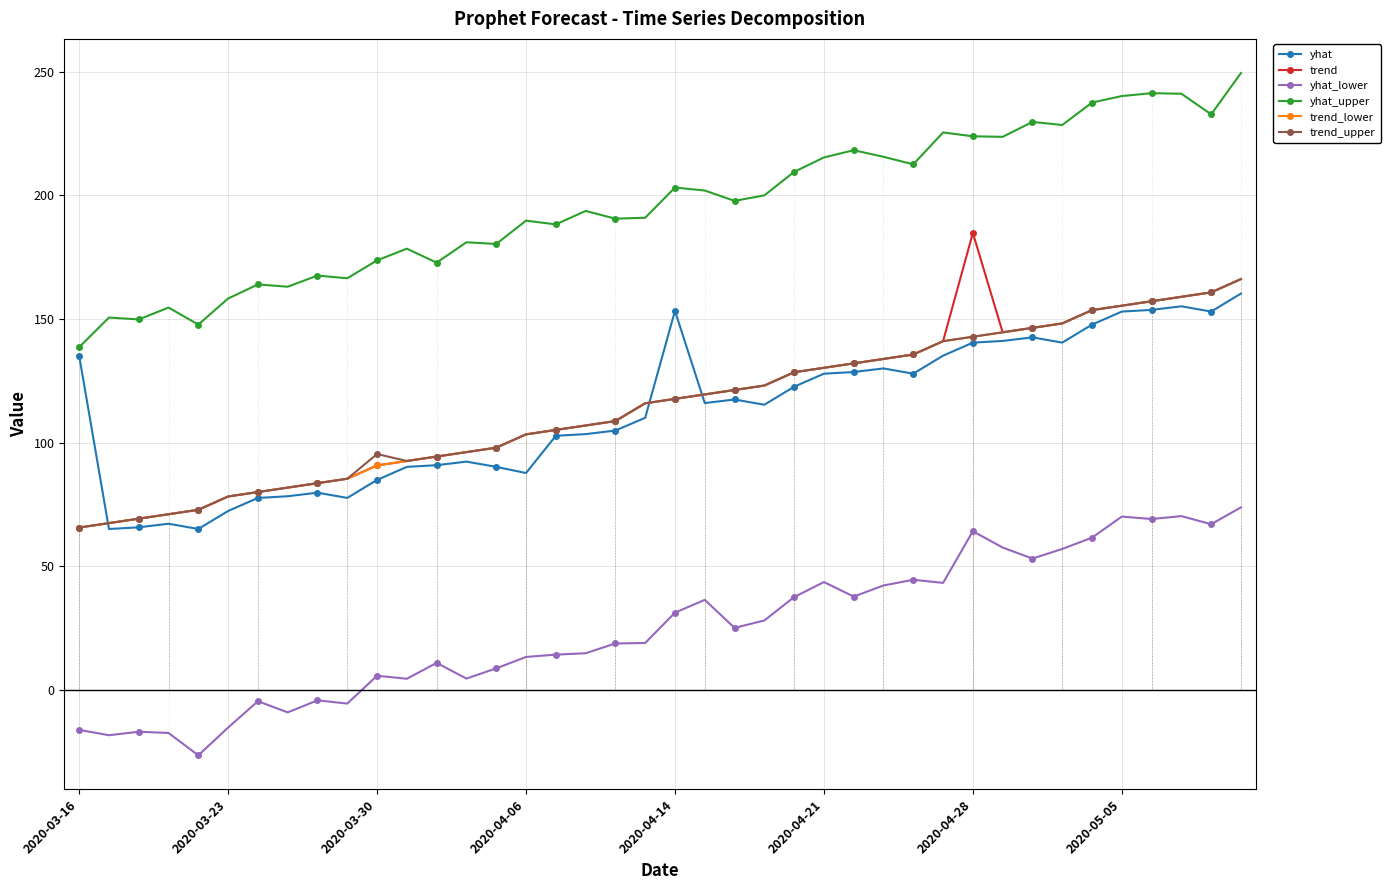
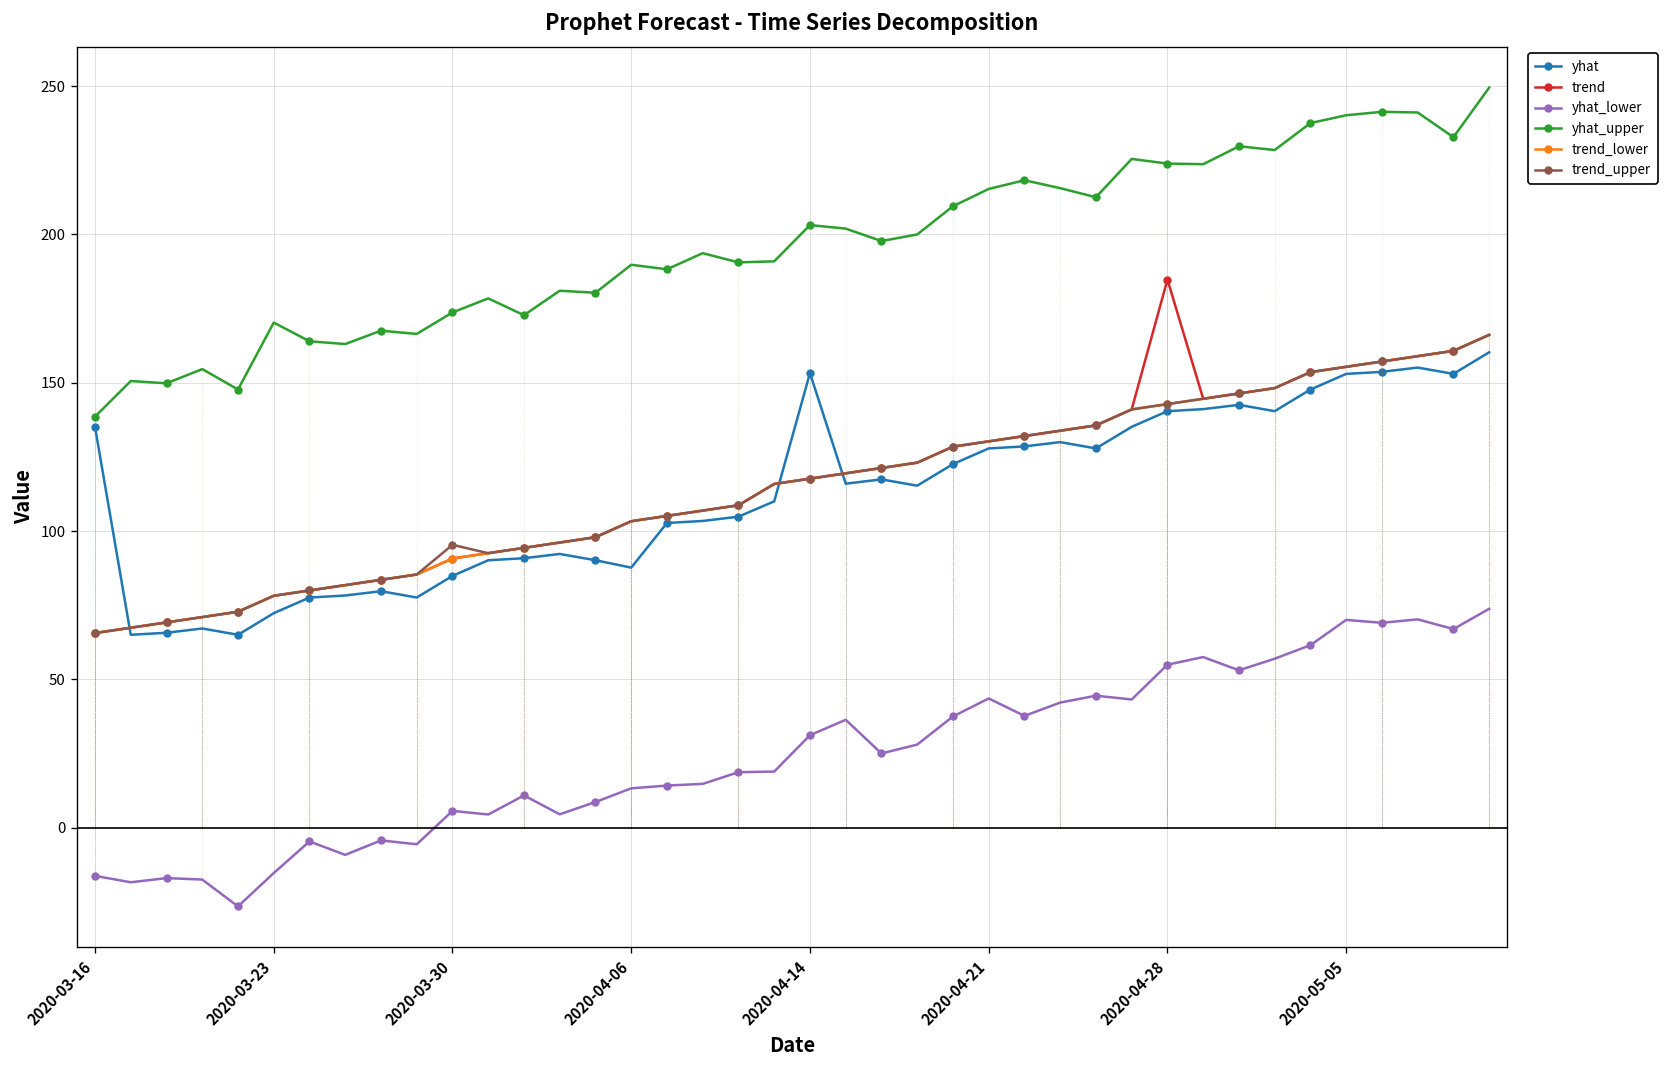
yhat_upper, 2020-03-23: 158 -> 170
yhat_lower, 2020-04-28: 64 -> 55
